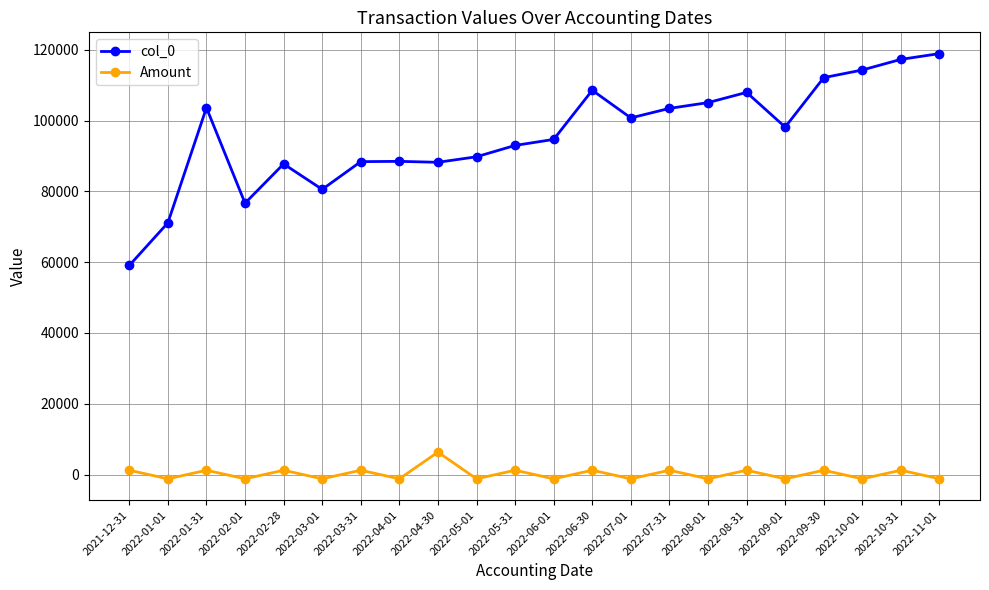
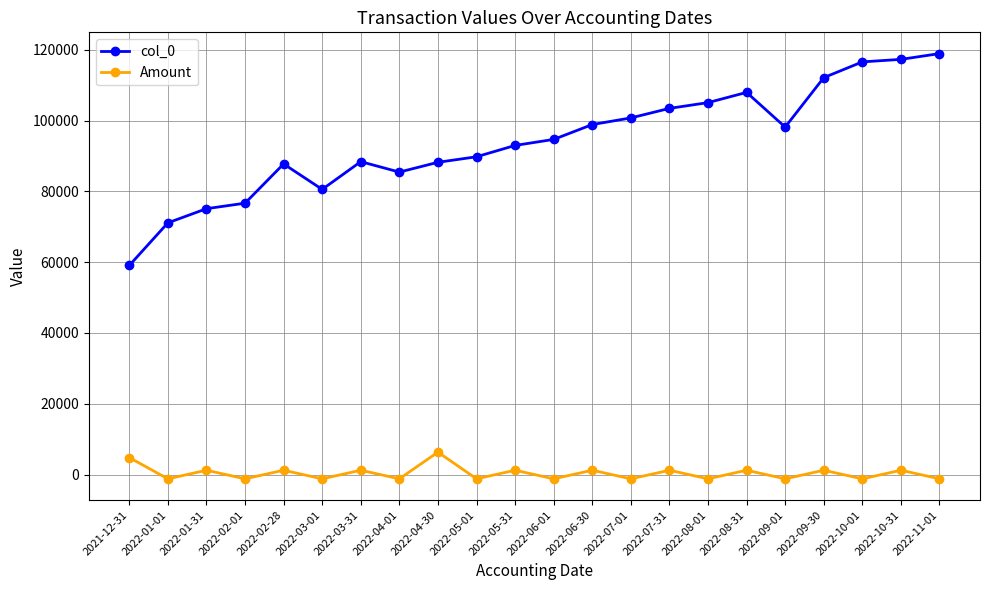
Amount, 2021-12-31: 1000 -> 5000
col_0, 2022-01-31: 104000 -> 75000
col_0, 2022-04-01: 88000 -> 85000
col_0, 2022-06-30: 109000 -> 99000
col_0, 2022-10-01: 114000 -> 117000
